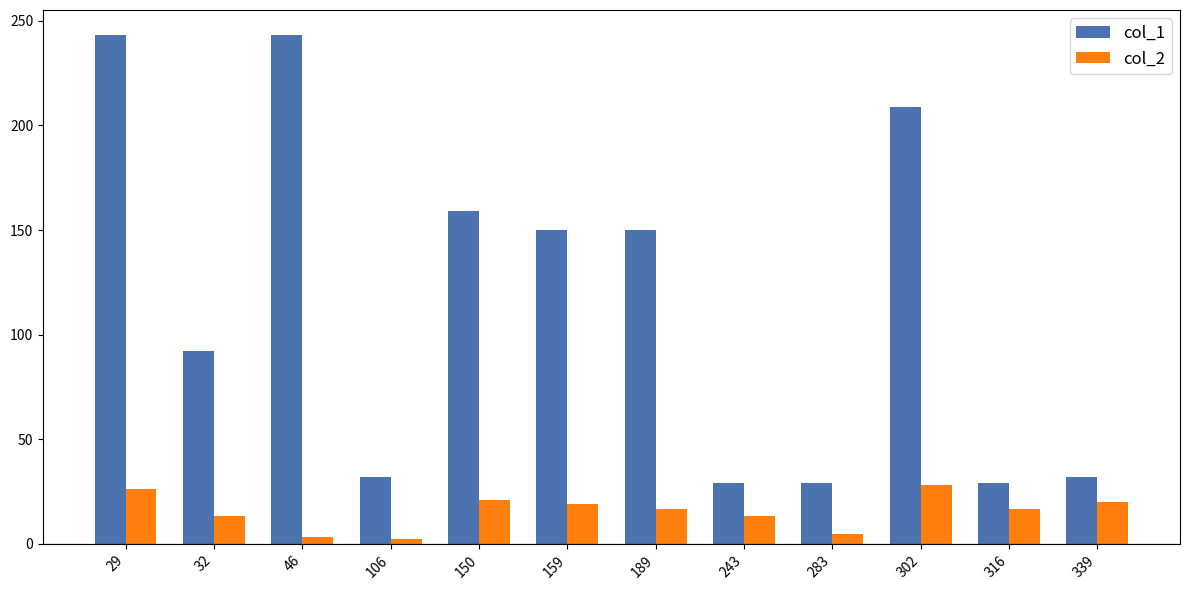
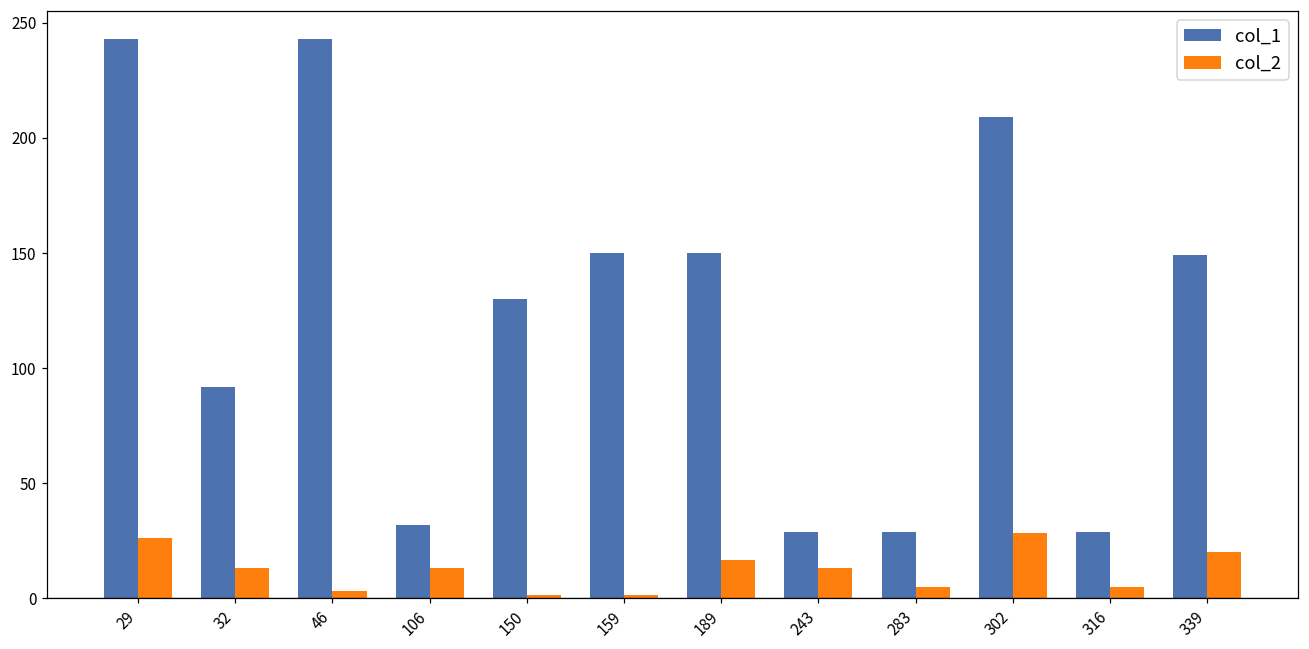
col_2, 106: 2 -> 13
col_1, 150: 159 -> 130
col_2, 150: 21 -> 1
col_2, 159: 19 -> 1
col_2, 316: 17 -> 5
col_1, 339: 32 -> 149
